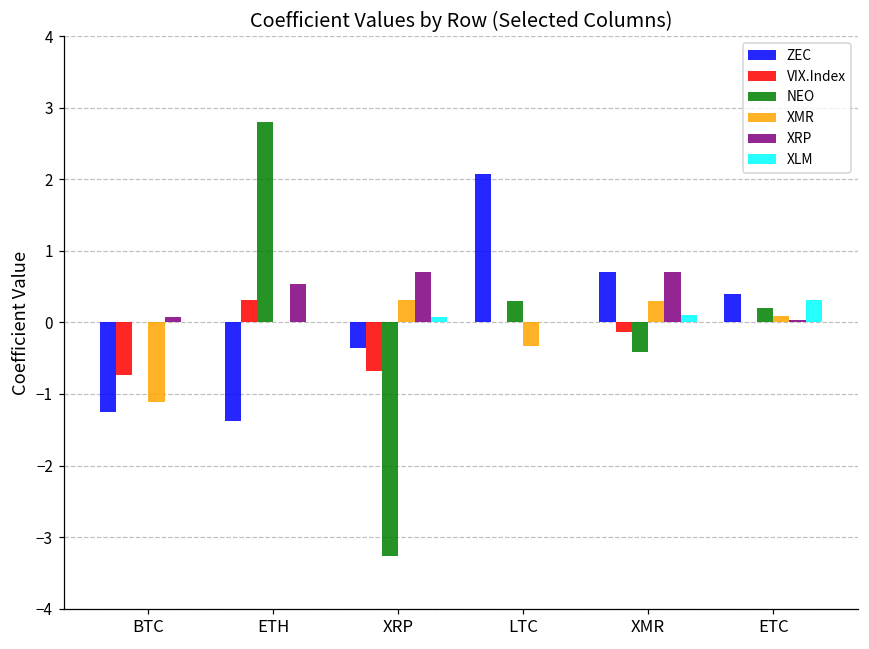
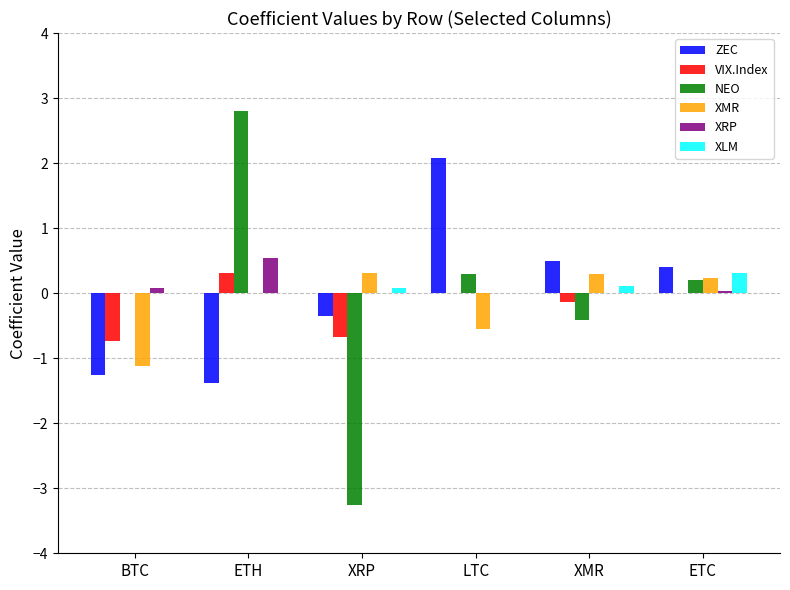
XRP, XRP: 0.7 -> 0.0
XMR, LTC: -0.3 -> -0.6
ZEC, XMR: 0.7 -> 0.5
XRP, XMR: 0.7 -> 0.0
XMR, ETC: 0.1 -> 0.2
